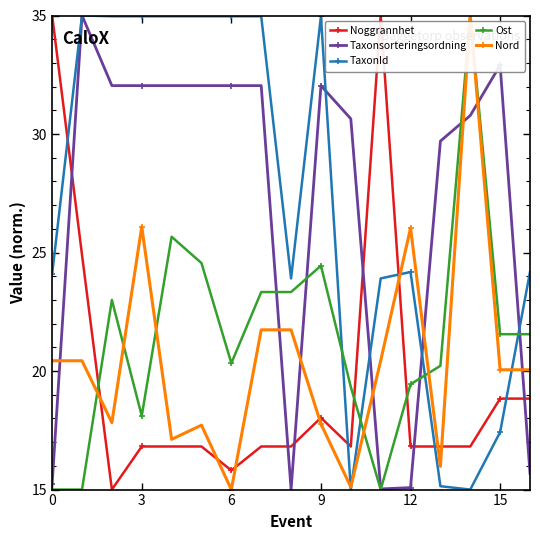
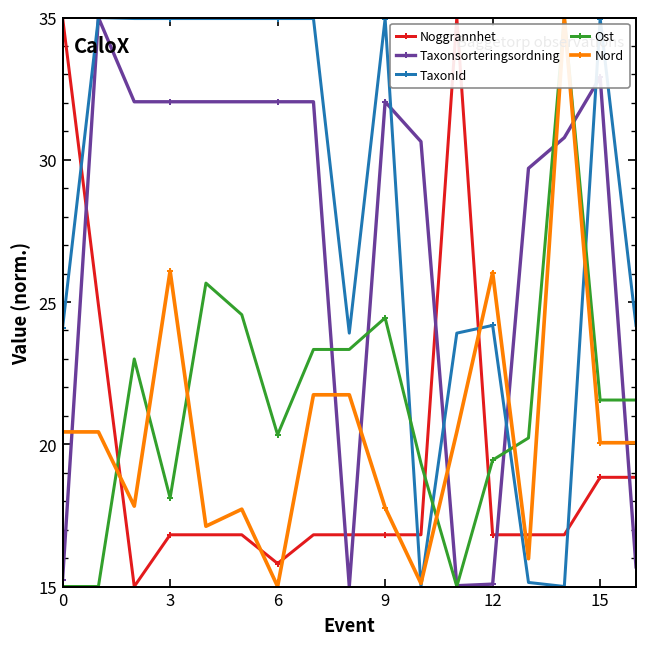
Noggrannhet, 9: 18.0 -> 16.8
TaxonId, 15: 17.4 -> 35.0
